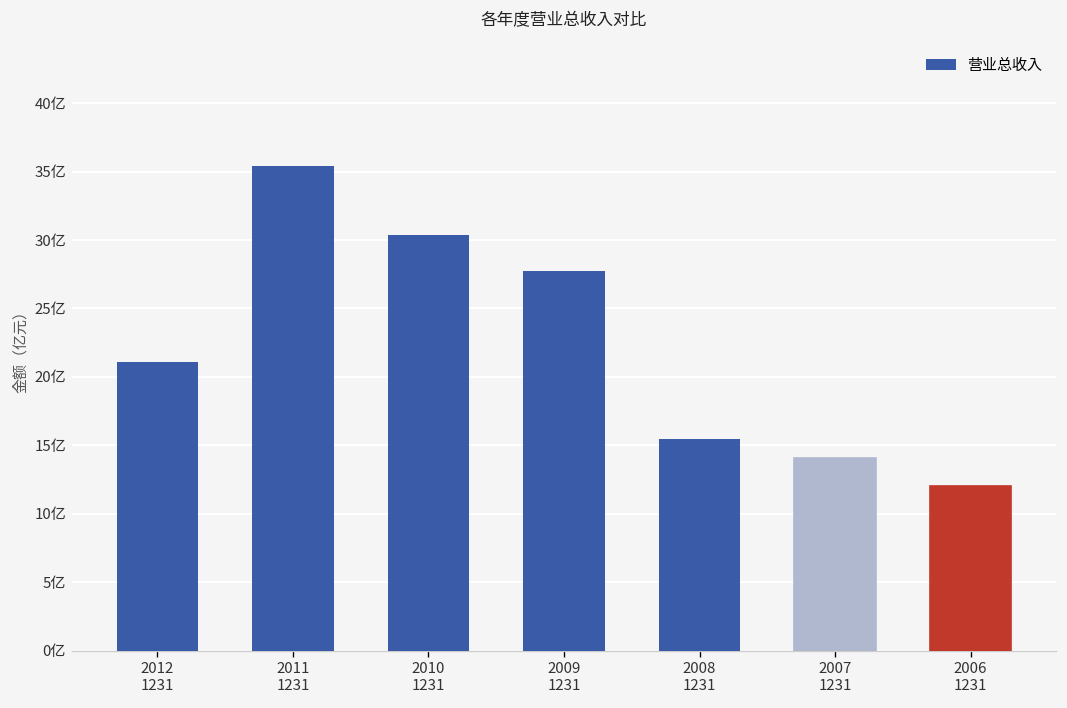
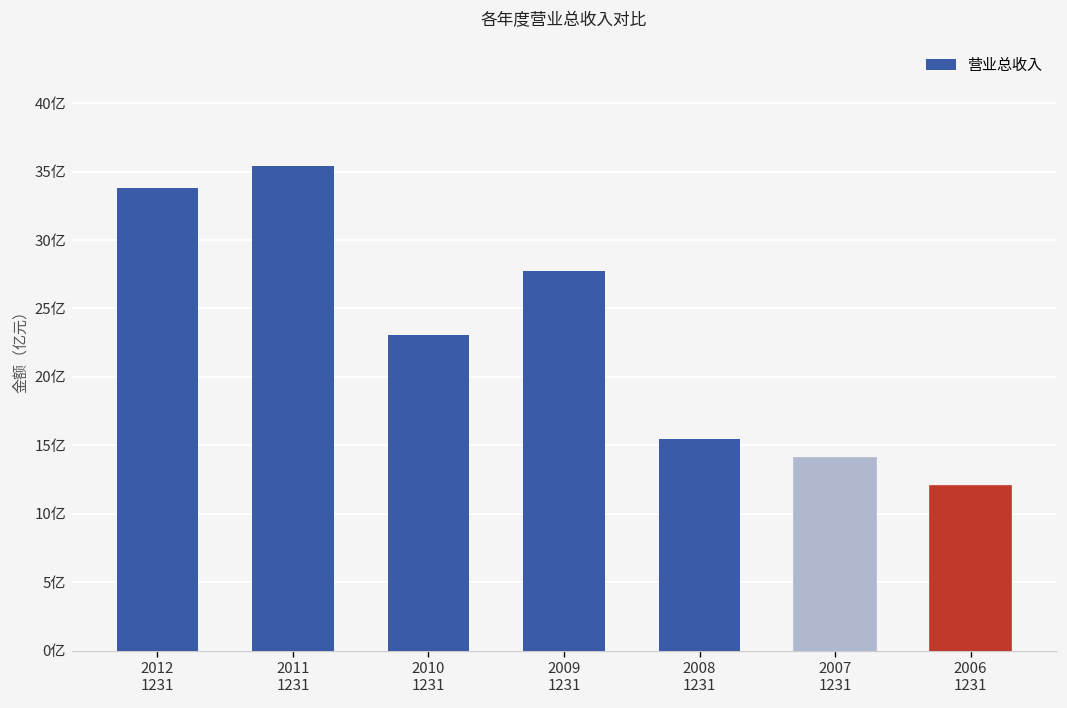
2012 1231: 21.1亿 -> 33.8亿
2010 1231: 30.4亿 -> 23.1亿
